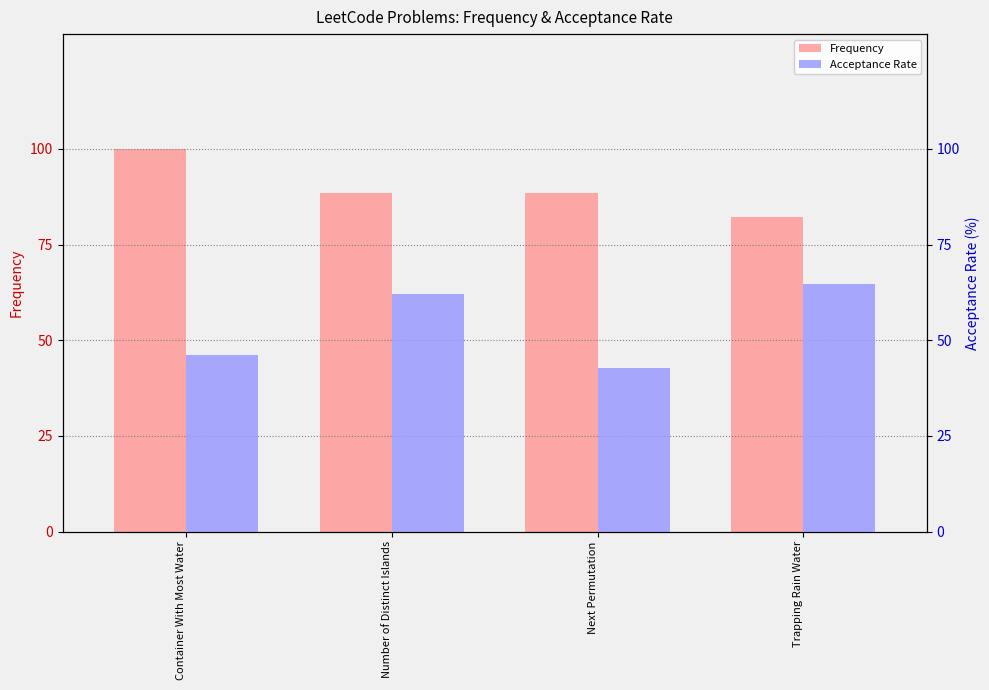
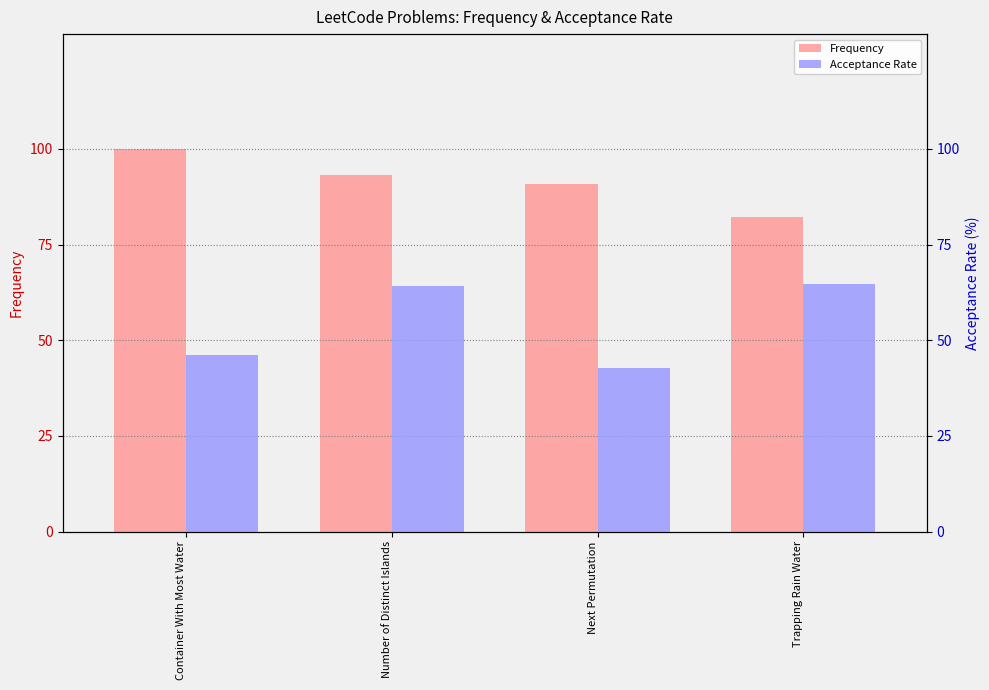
Frequency, Number of Distinct Islands: 88 -> 93
Frequency, Next Permutation: 88 -> 91
Acceptance Rate, Number of Distinct Islands: 62 -> 64
